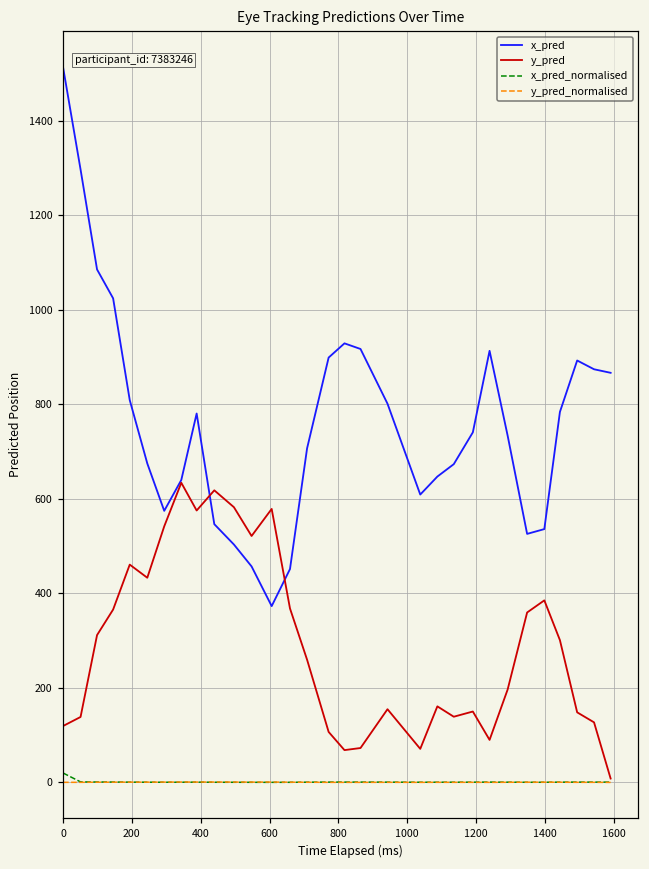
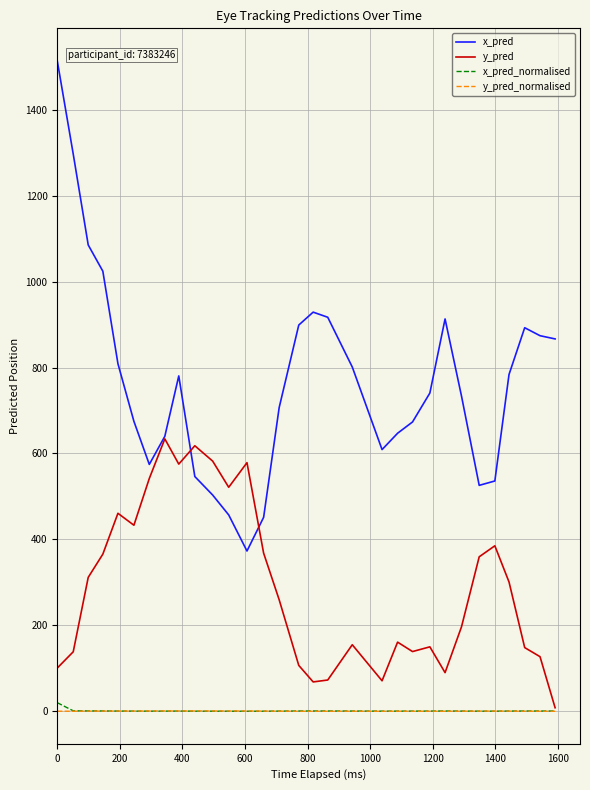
y_pred, 0: 120 -> 100
